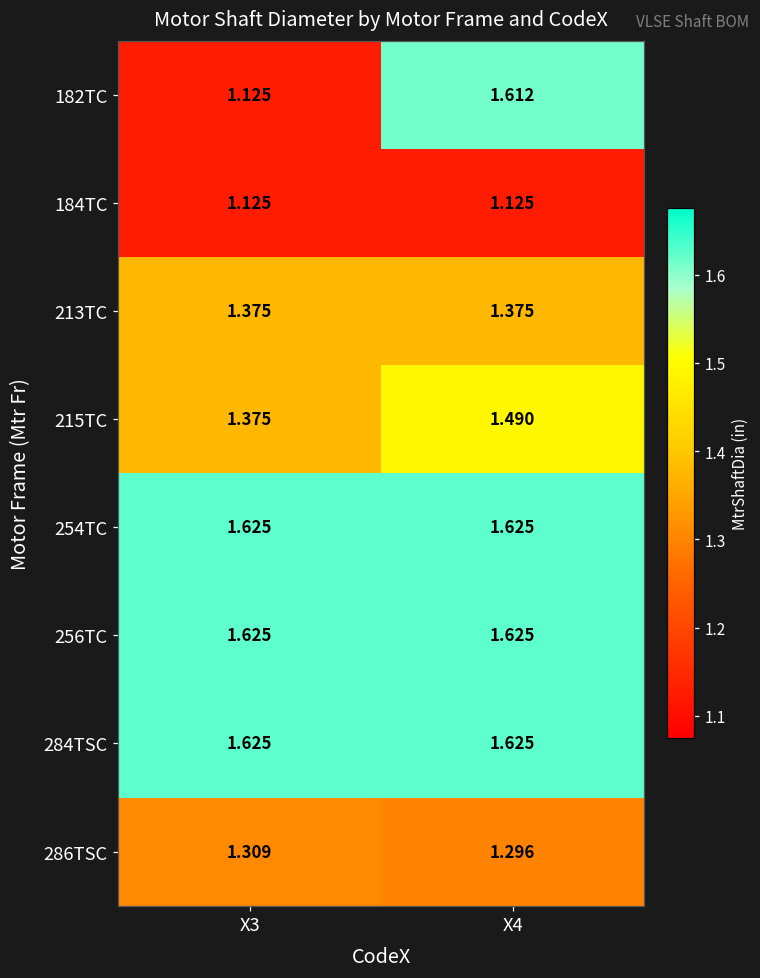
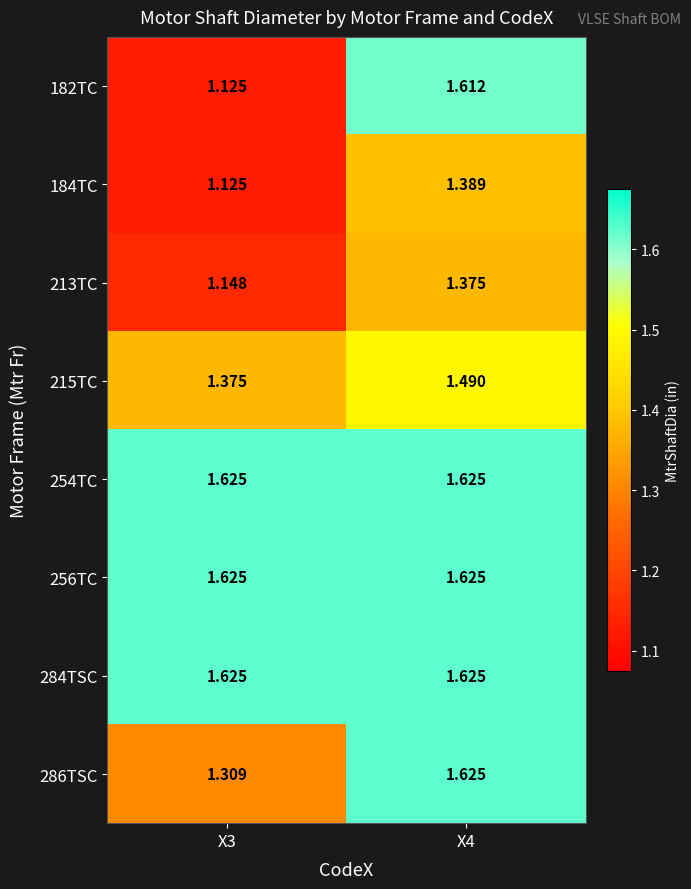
184TC, X4: 1.125 -> 1.389
213TC, X3: 1.375 -> 1.148
286TSC, X4: 1.296 -> 1.625
